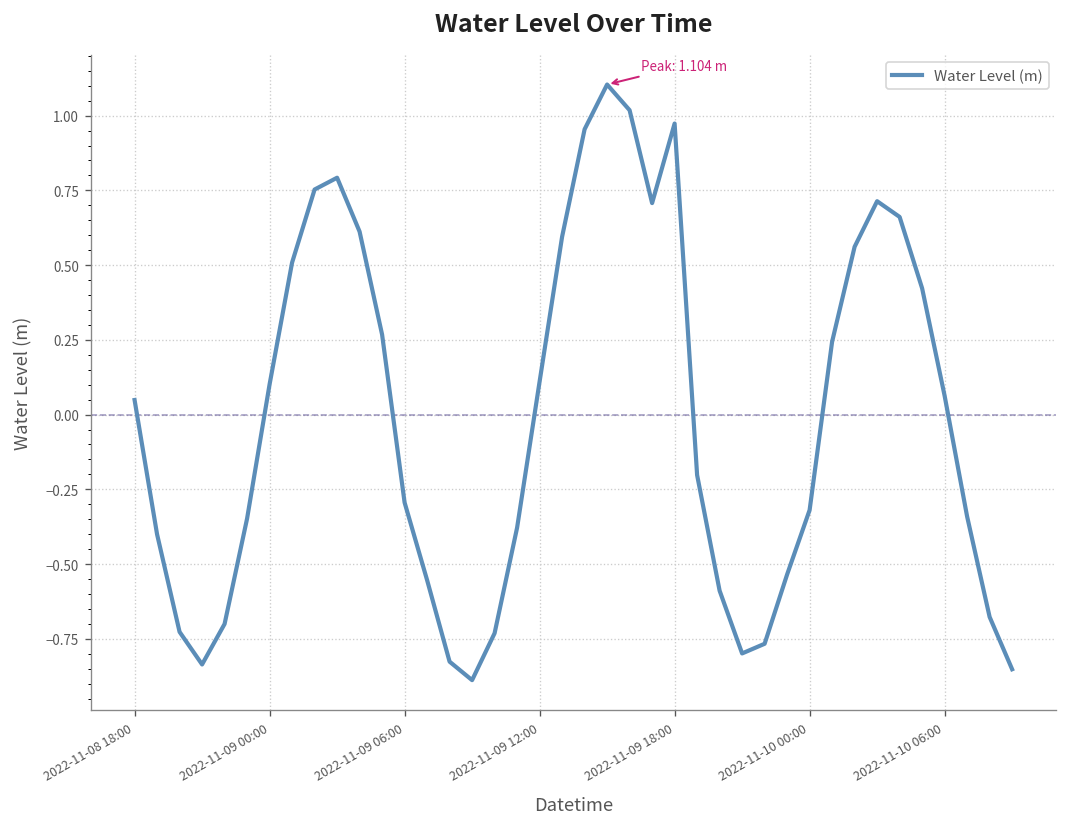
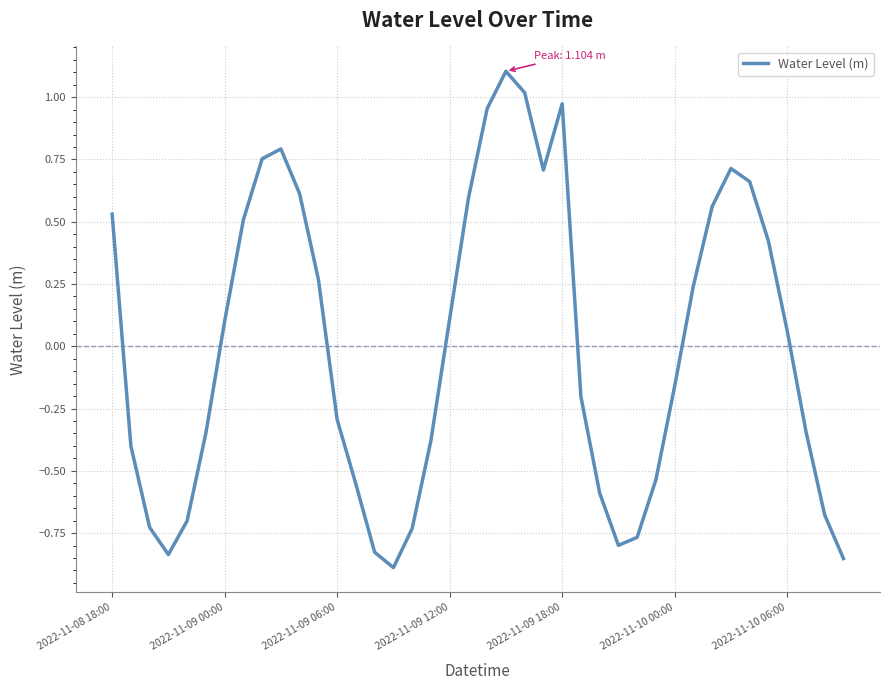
2022-11-08 18:00: 0.05 -> 0.53
2022-11-10 00:00: -0.32 -> -0.16
